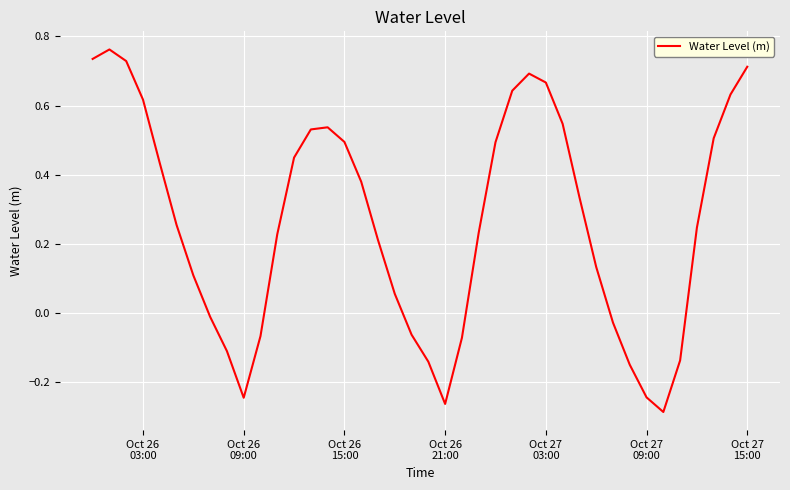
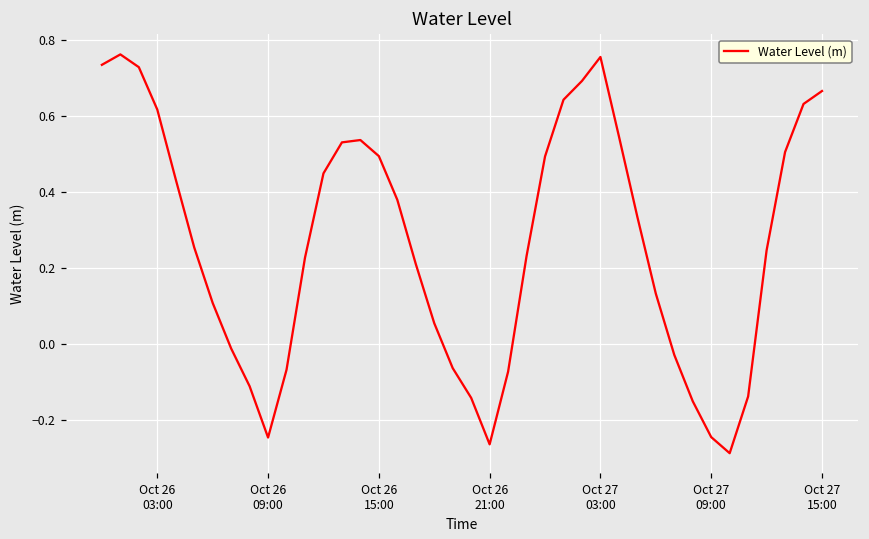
Oct 27 03:00: 0.67 -> 0.76
Oct 27 15:00: 0.71 -> 0.67
